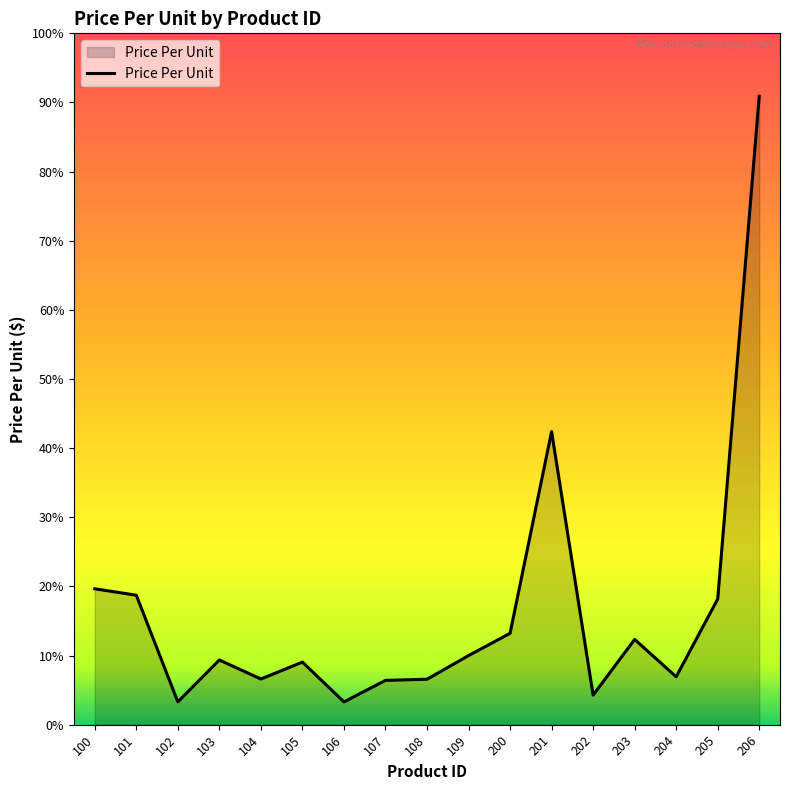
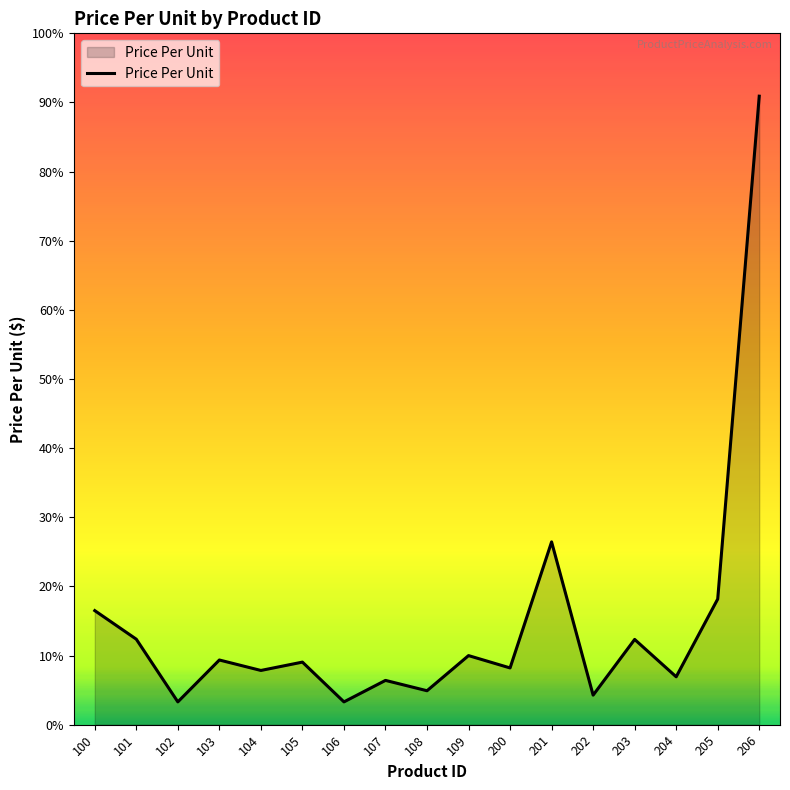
100: 20% -> 16%
101: 19% -> 12%
104: 7% -> 8%
108: 7% -> 5%
200: 13% -> 8%
201: 42% -> 26%
